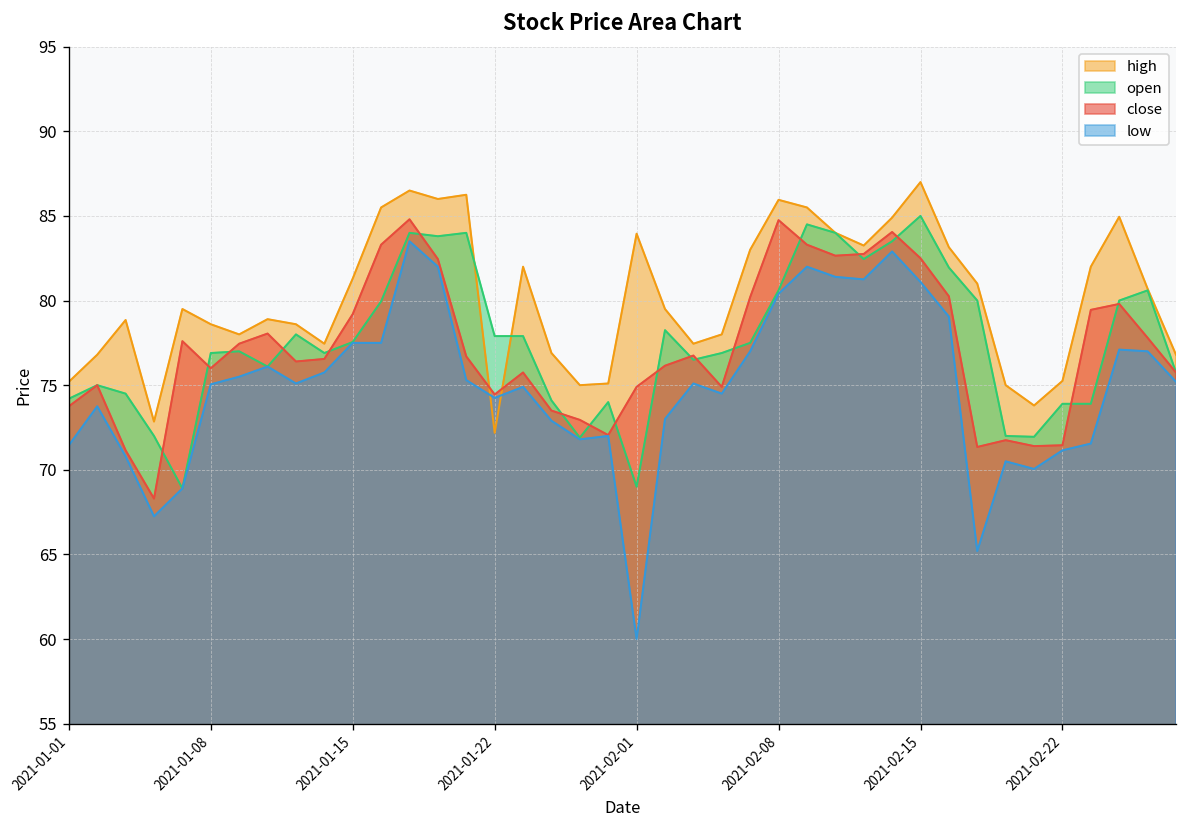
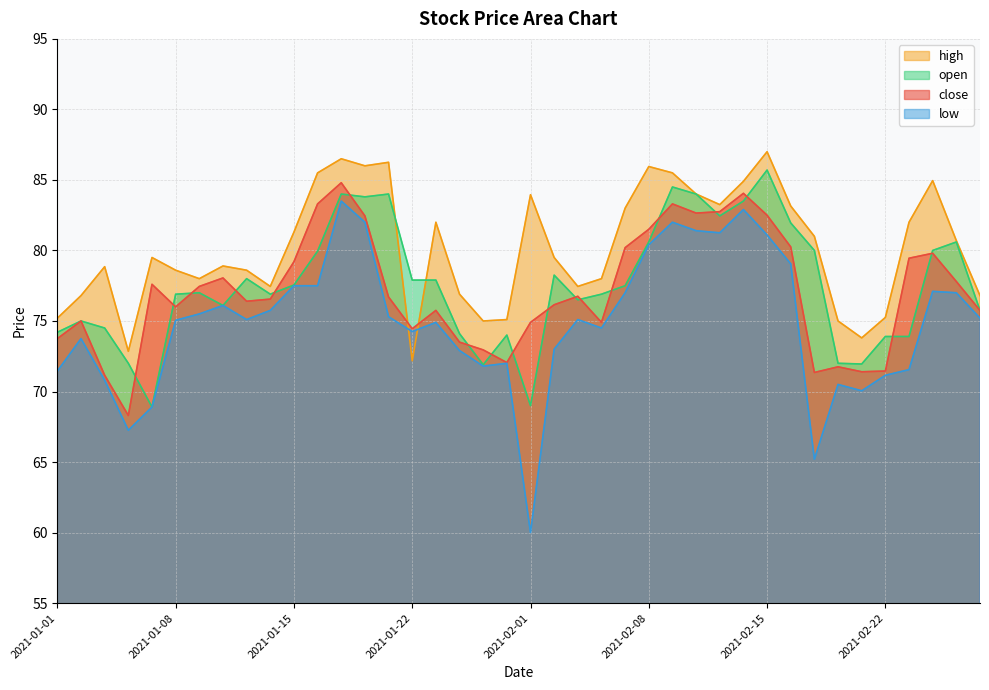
close, 2021-02-08: 84.8 -> 81.5
open, 2021-02-15: 85.0 -> 85.7
